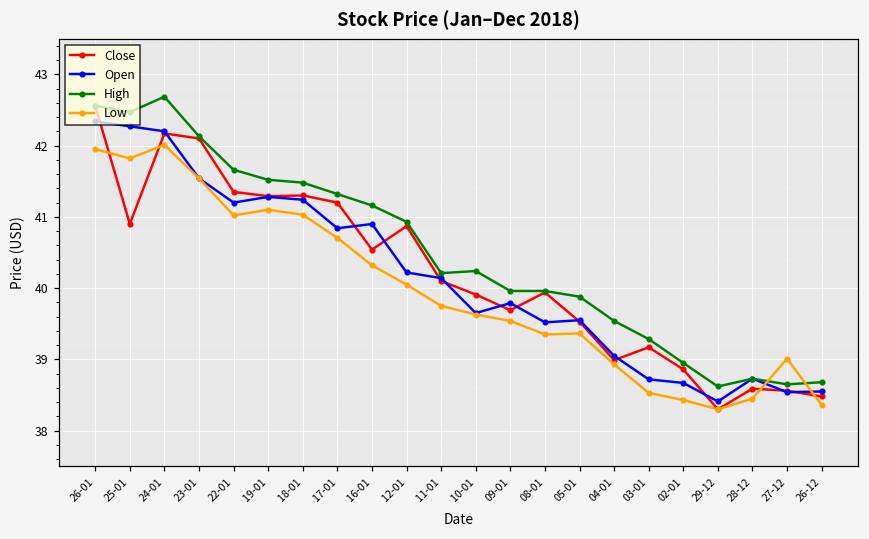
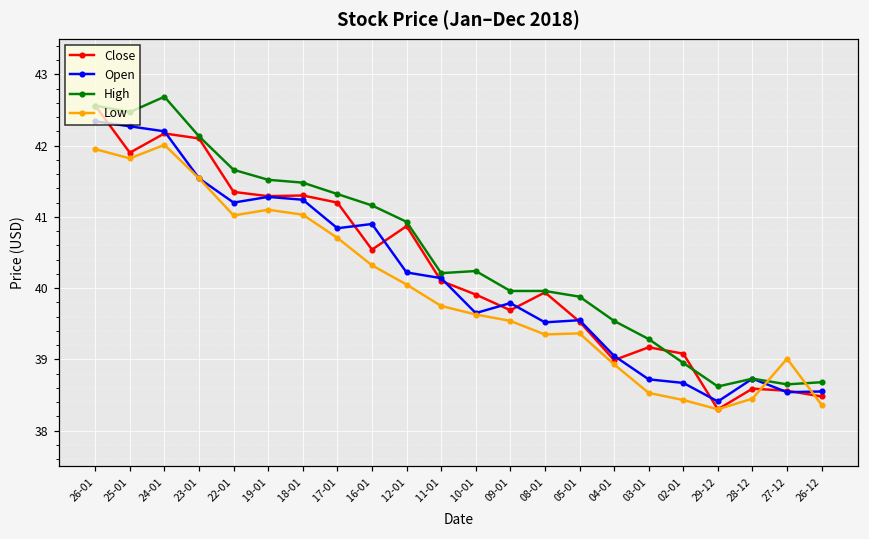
Close, 25-01: 40.9 -> 41.9
Close, 02-01: 38.9 -> 39.1
